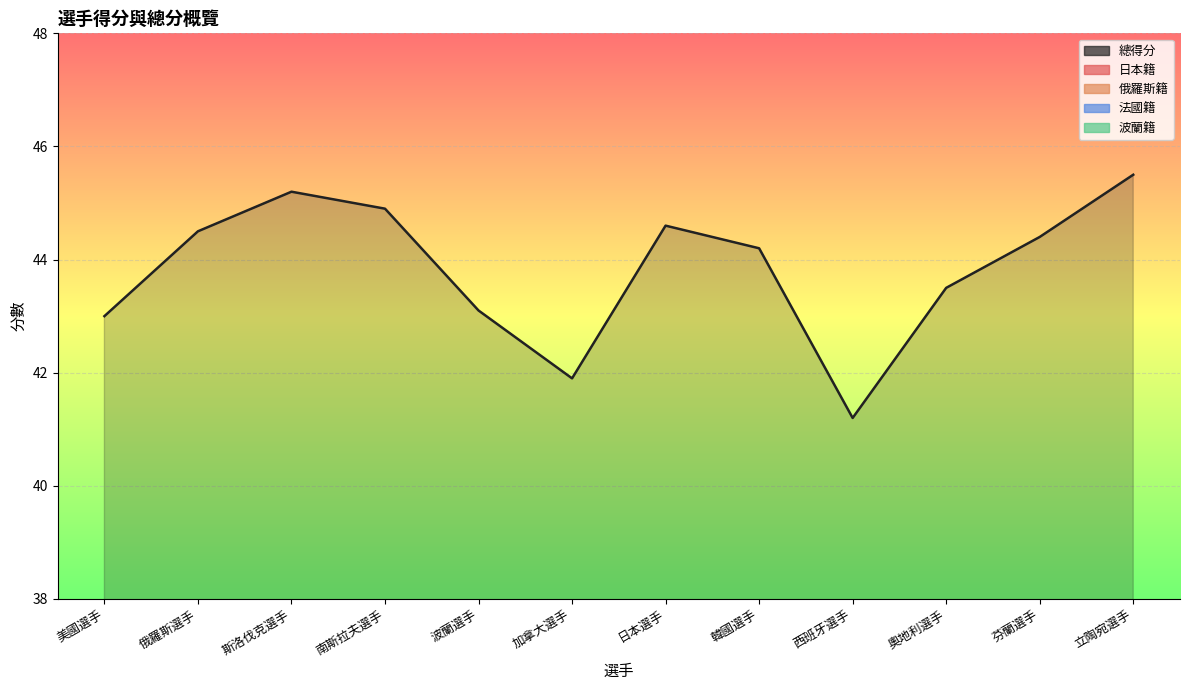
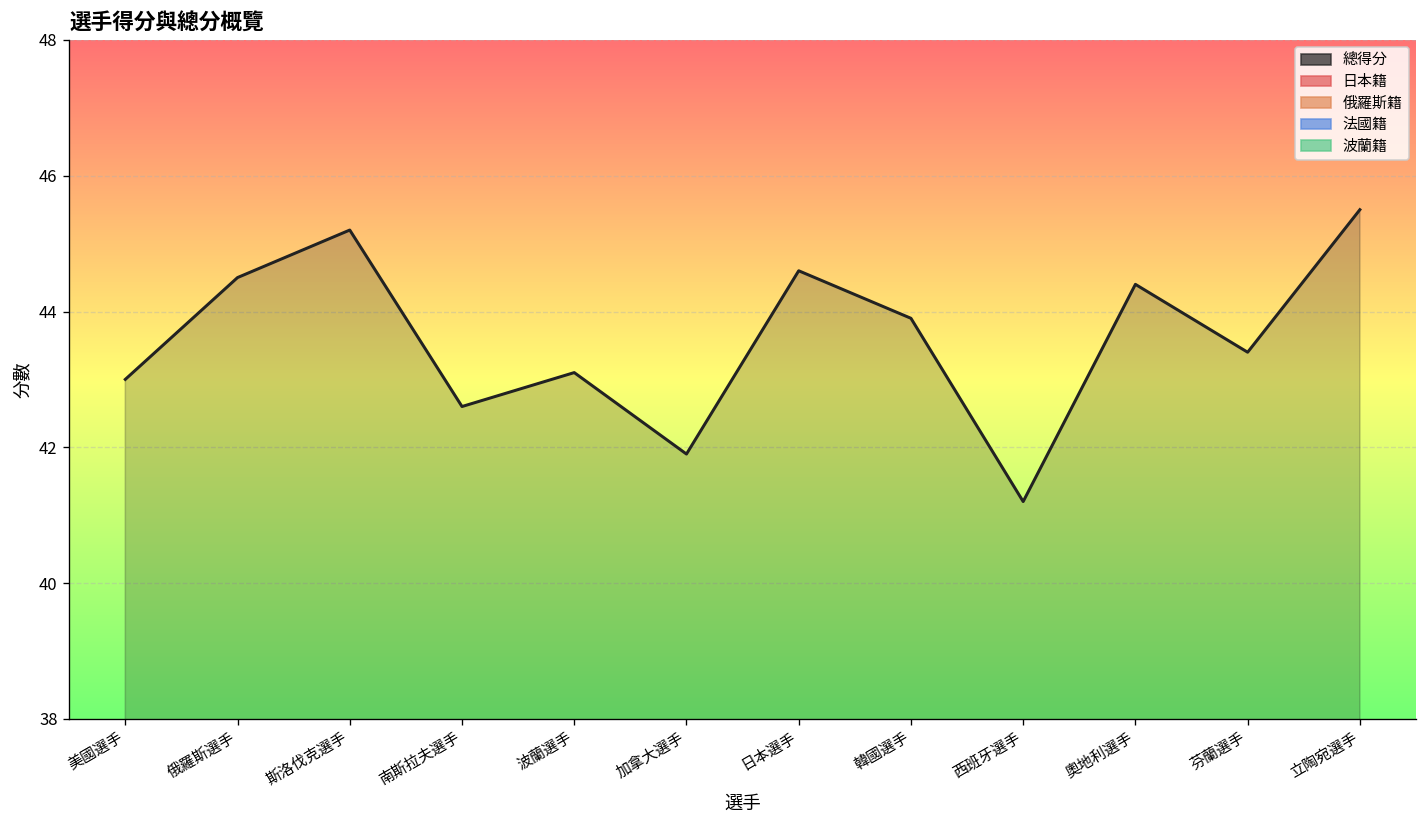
總得分, 南斯拉夫選手: 44.9 -> 42.6
總得分, 韓國選手: 44.2 -> 43.9
總得分, 奧地利選手: 43.5 -> 44.4
總得分, 芬蘭選手: 44.4 -> 43.4
